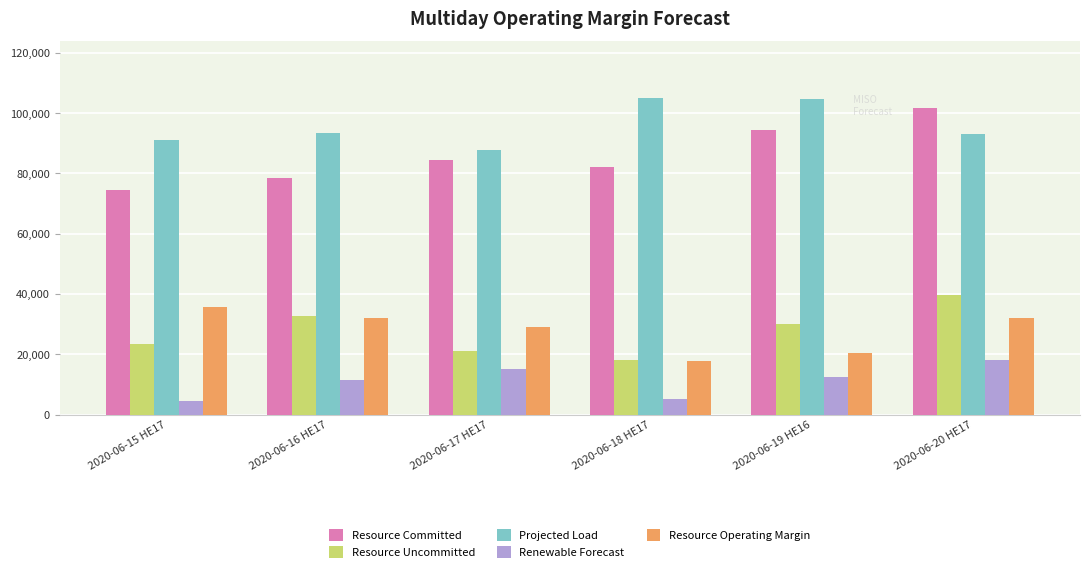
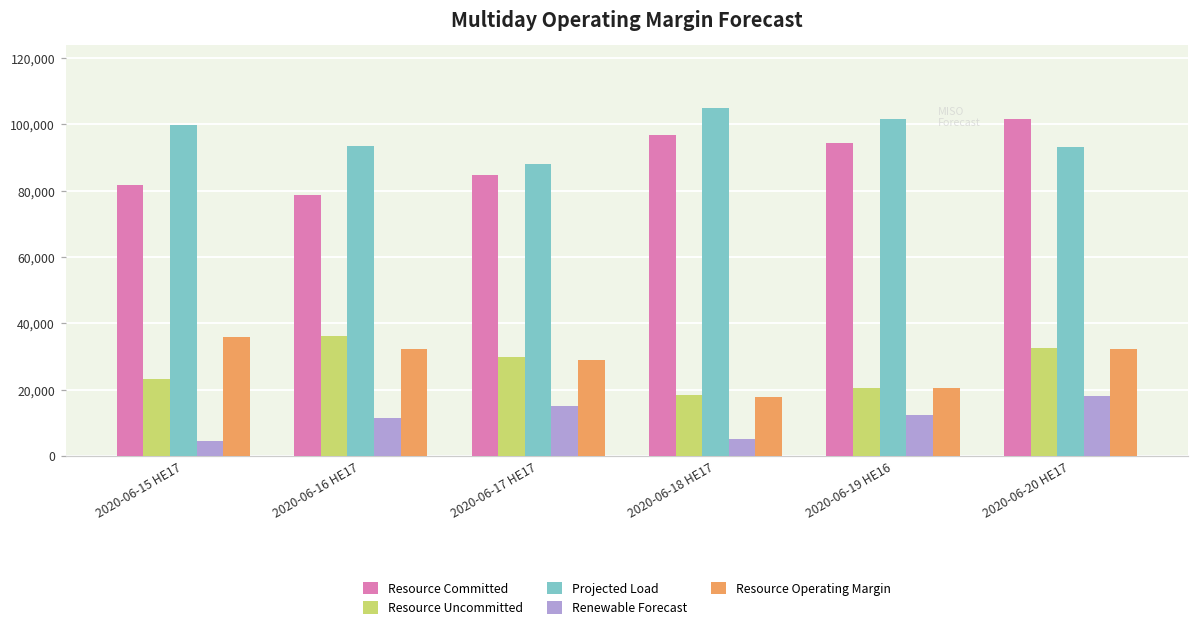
Resource Committed, 2020-06-15 HE17: 75,000 -> 82,000
Projected Load, 2020-06-15 HE17: 91,000 -> 100,000
Resource Uncommitted, 2020-06-16 HE17: 33,000 -> 36,000
Resource Uncommitted, 2020-06-17 HE17: 21,000 -> 30,000
Resource Committed, 2020-06-18 HE17: 82,000 -> 97,000
Resource Uncommitted, 2020-06-19 HE16: 30,000 -> 20,000
Projected Load, 2020-06-19 HE16: 105,000 -> 101,000
Resource Uncommitted, 2020-06-20 HE17: 40,000 -> 32,000
